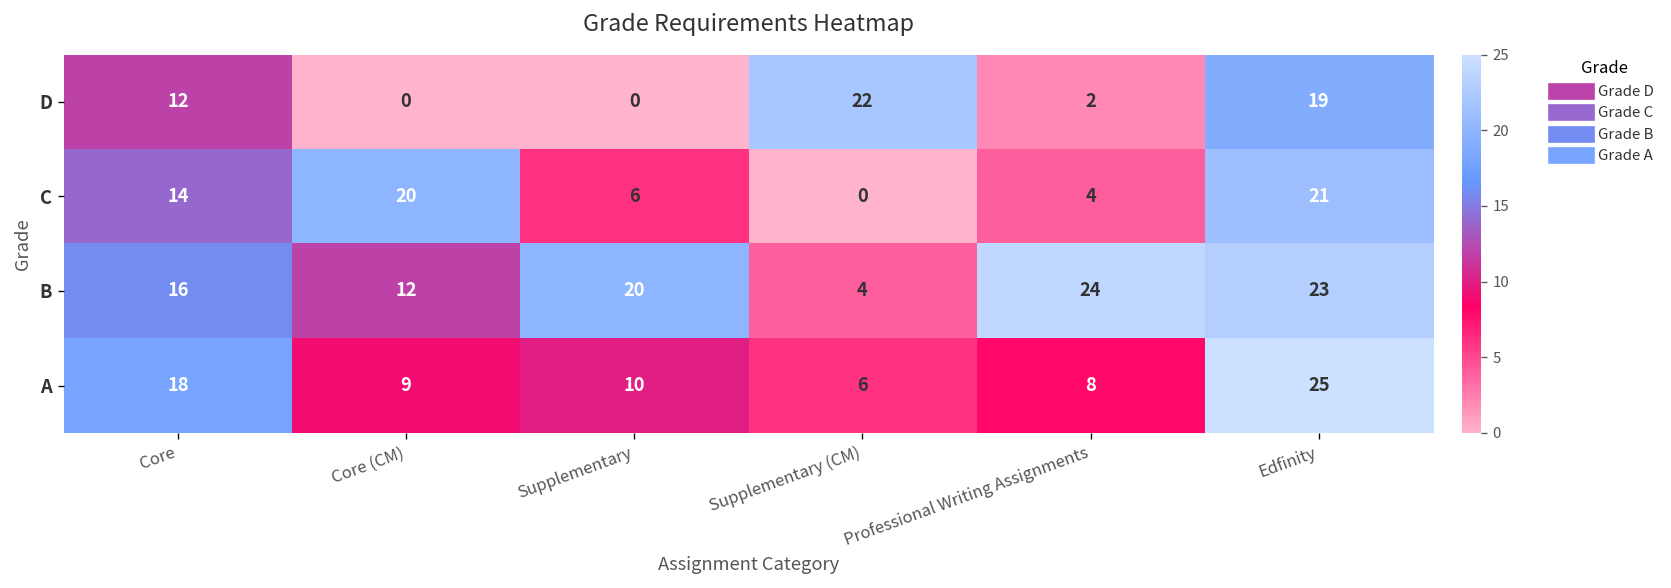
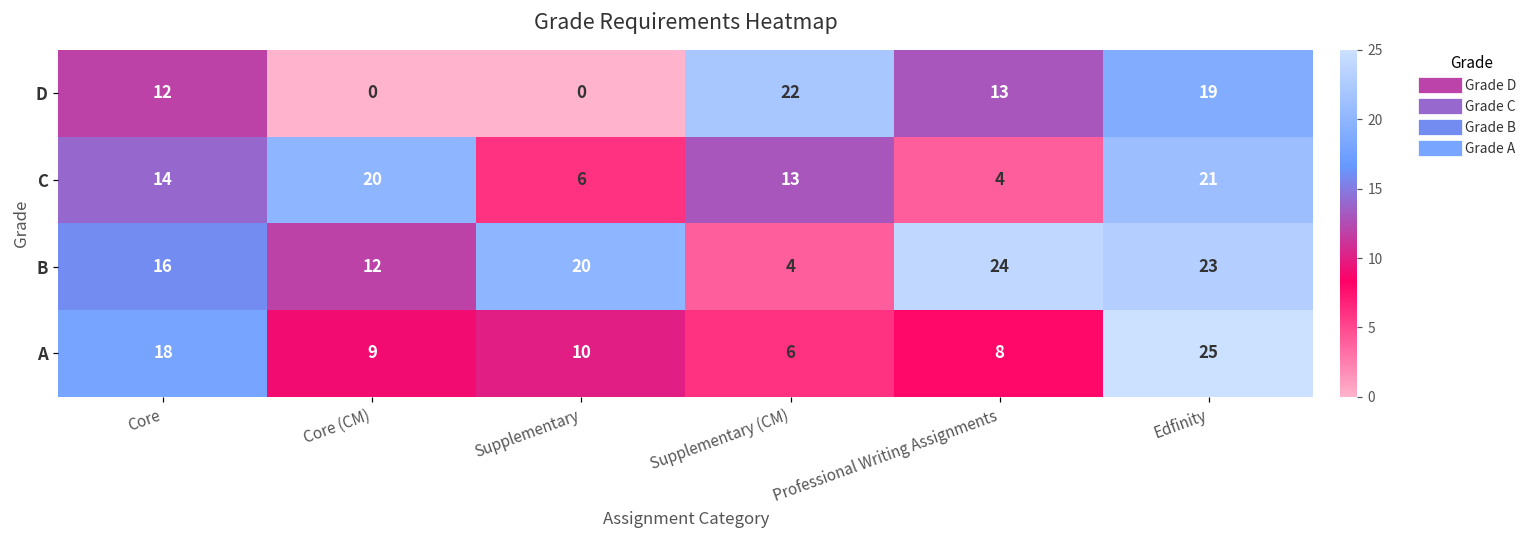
D, Professional Writing Assignments: 2 -> 13
C, Supplementary (CM): 0 -> 13
